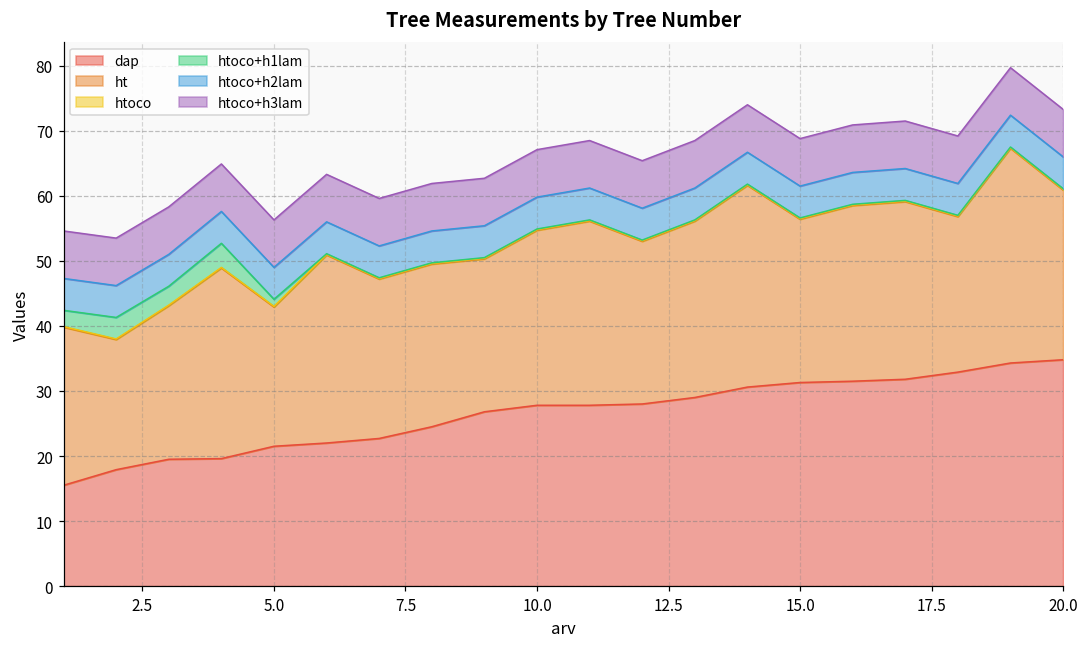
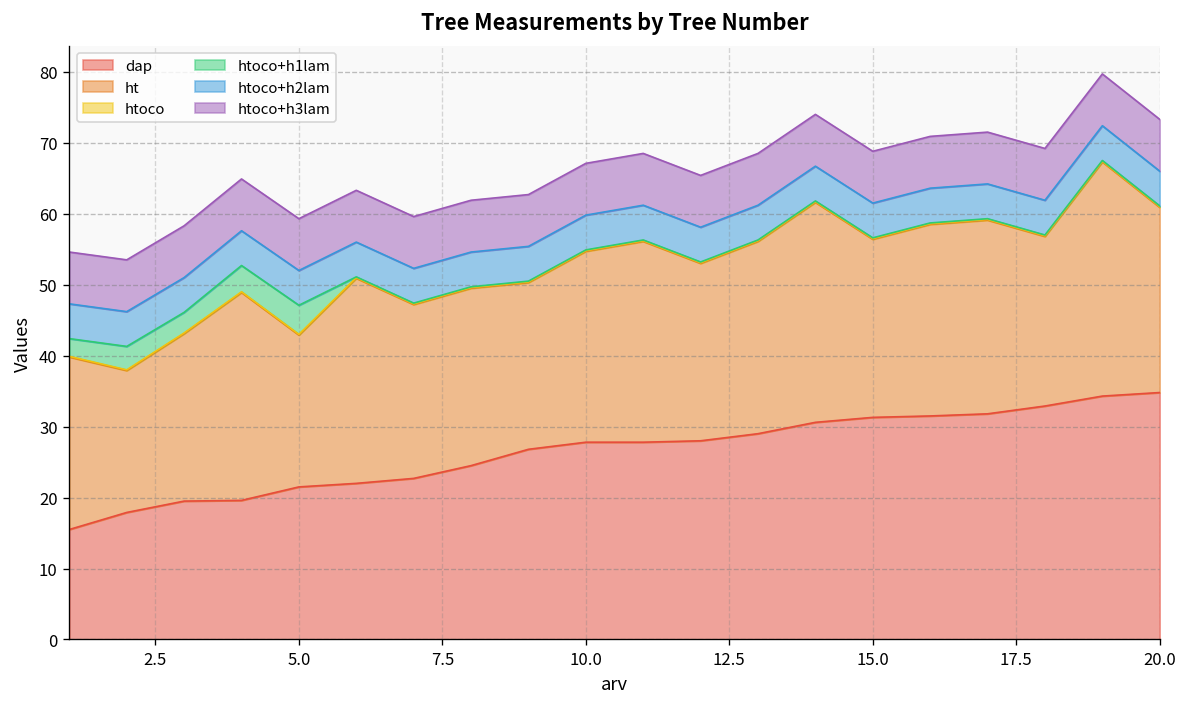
htoco+h1lam, 5.0: 1 -> 4
